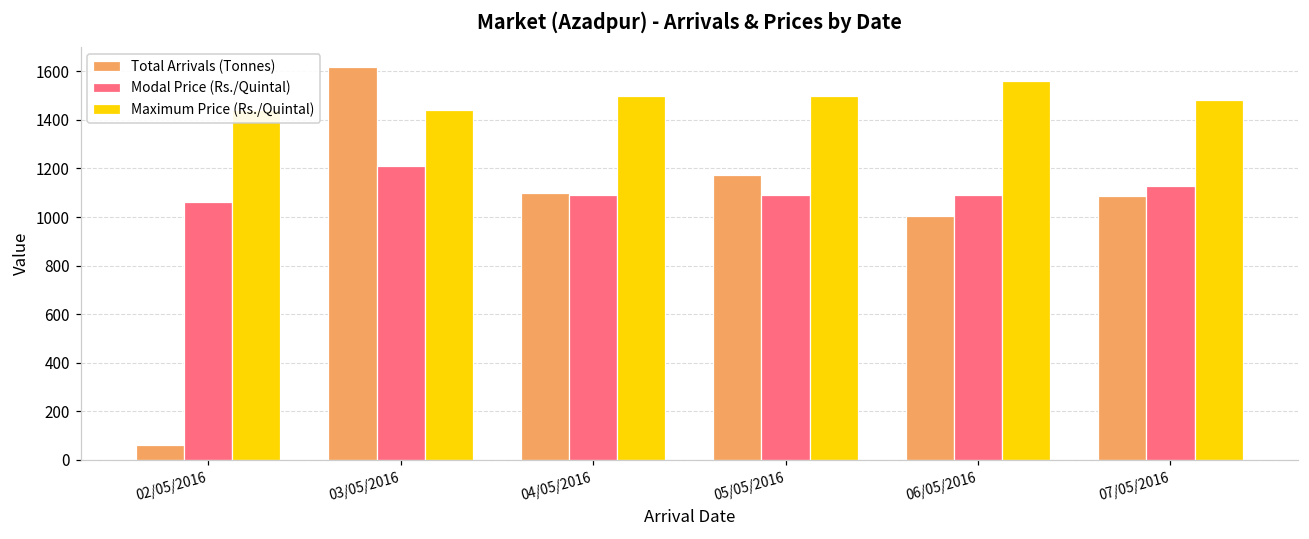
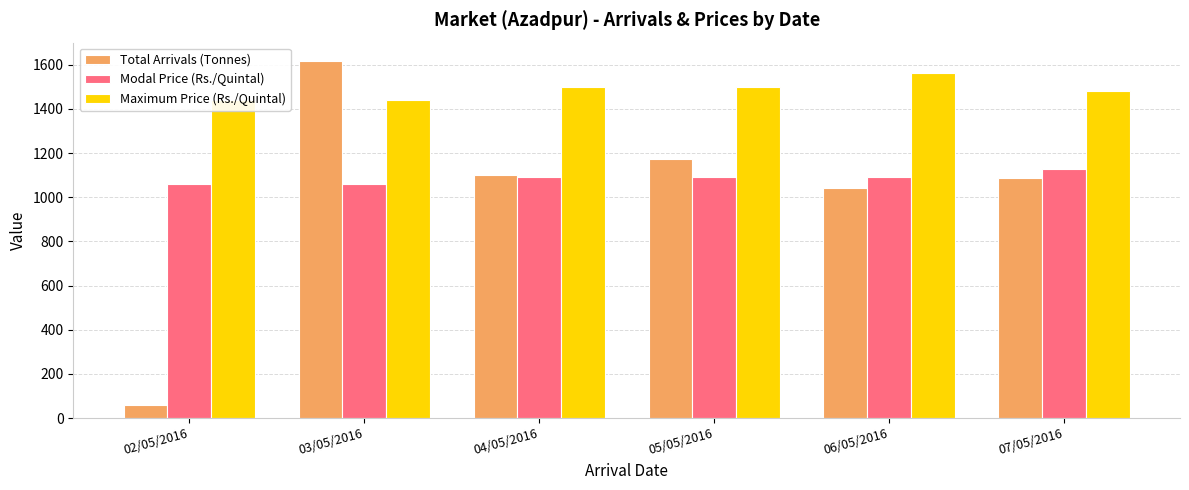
Modal Price (Rs./Quintal), 03/05/2016: 1210 -> 1060
Total Arrivals (Tonnes), 06/05/2016: 1000 -> 1040
